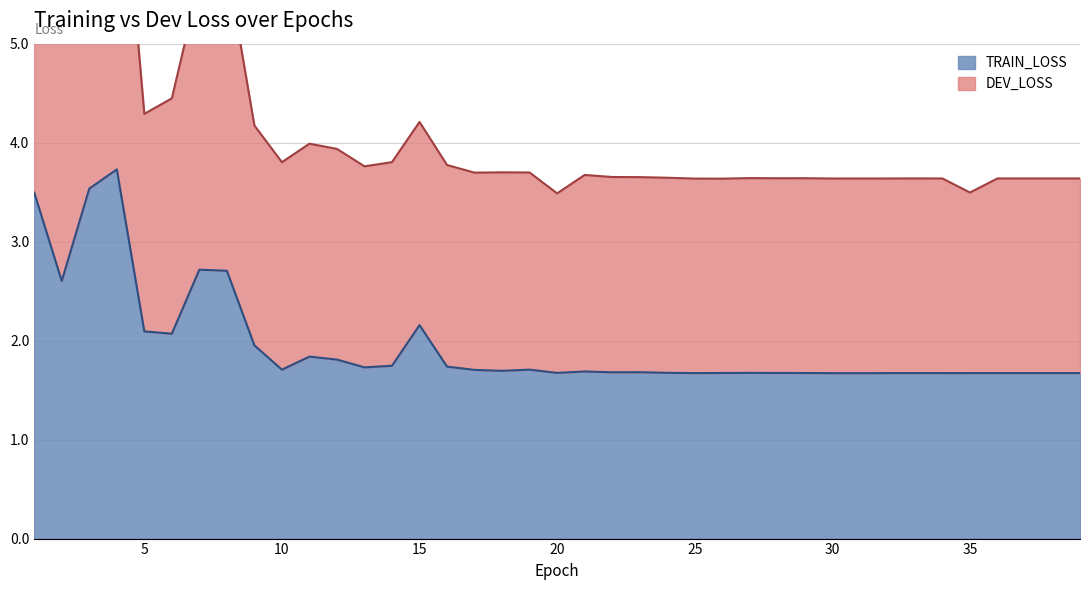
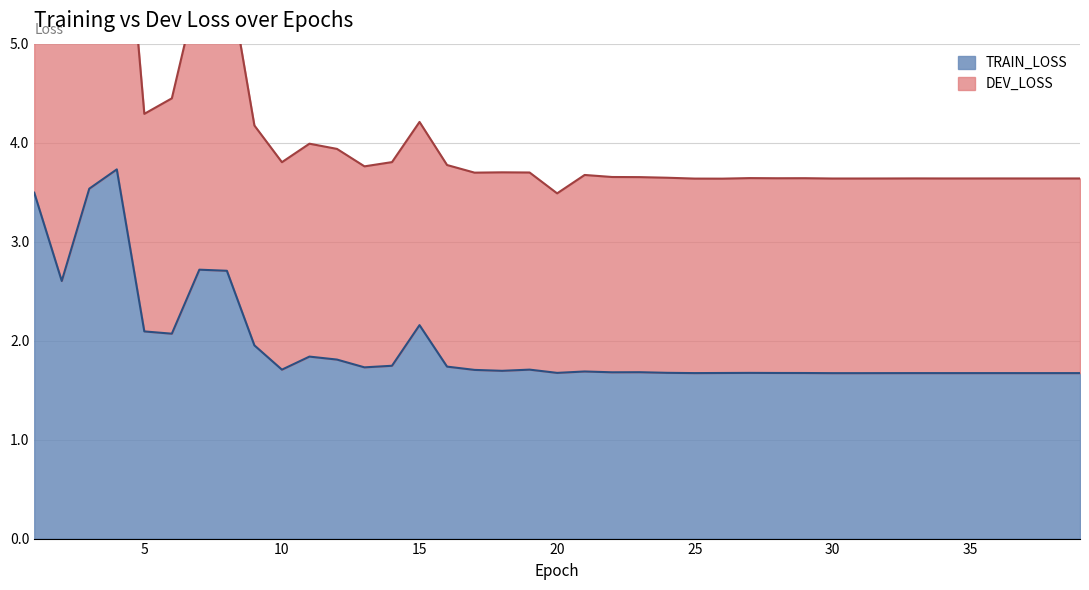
DEV_LOSS, 35: 1.8 -> 2.0
